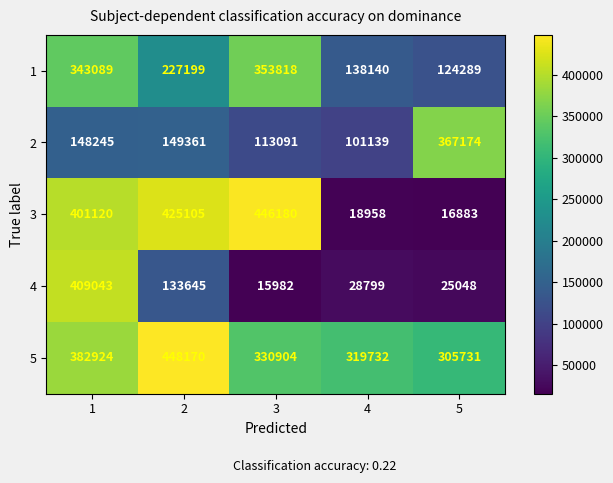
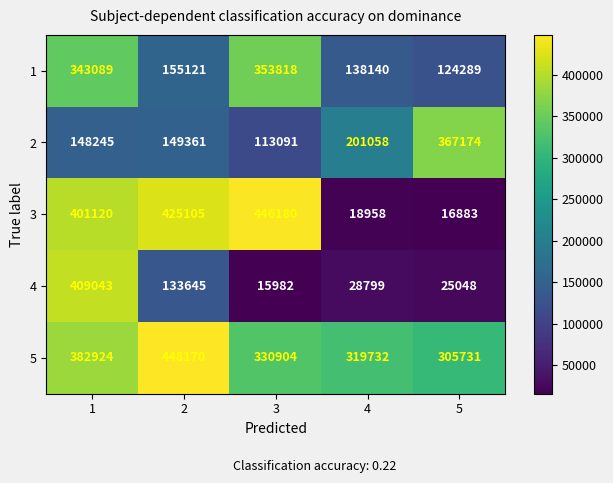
1, 2: 227199 -> 155121
2, 4: 101139 -> 201058
